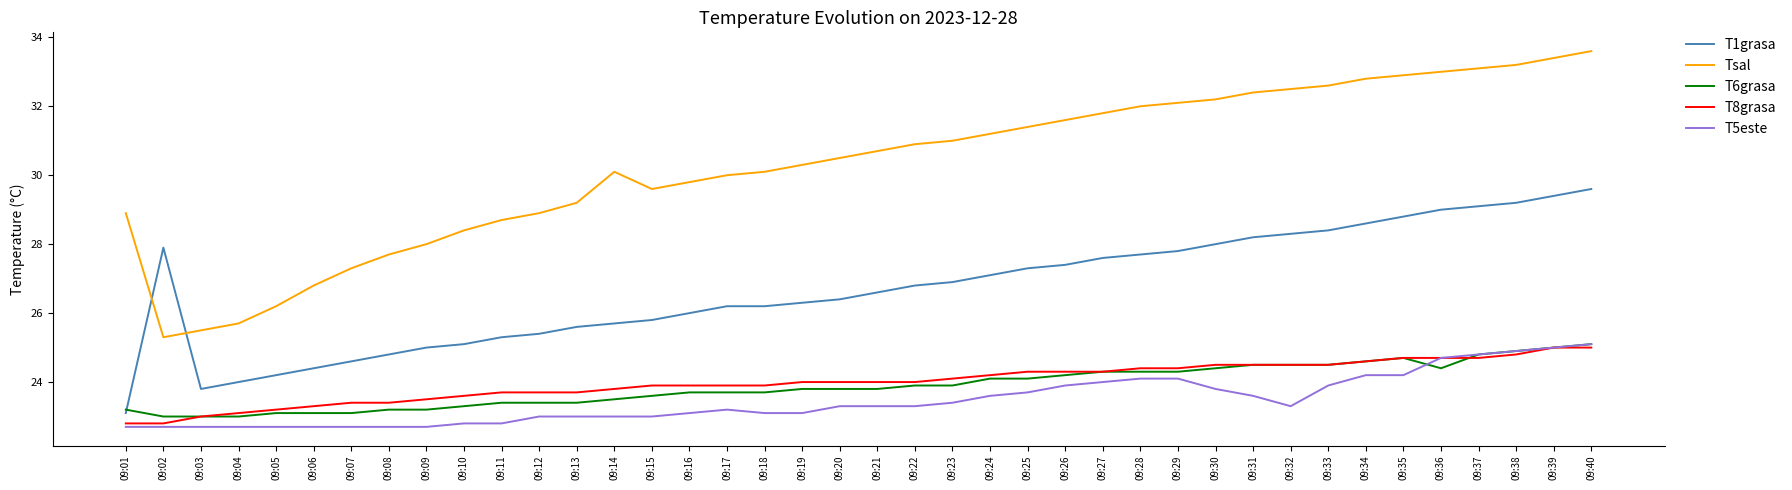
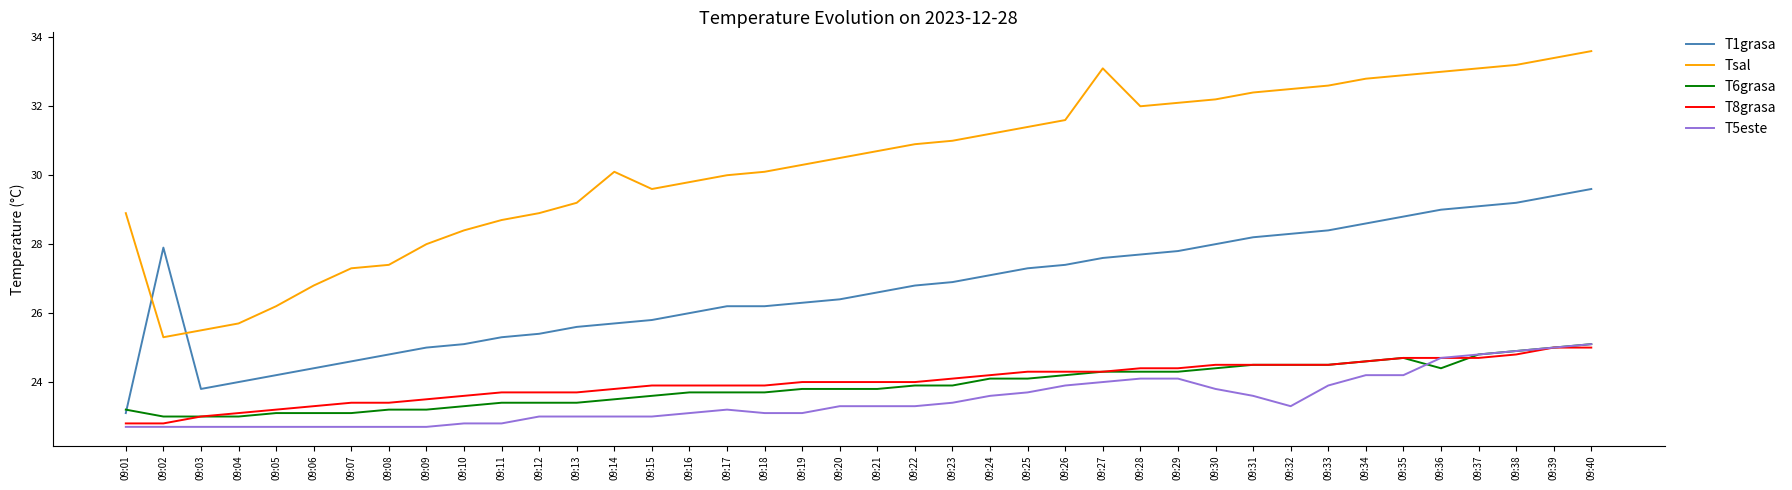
Tsal, 09:08: 27.7 -> 27.4
Tsal, 09:27: 31.8 -> 33.1
